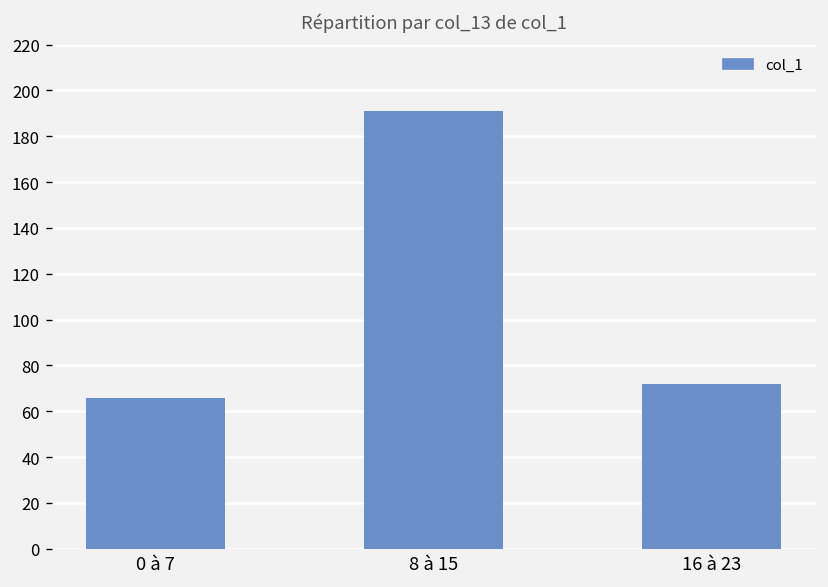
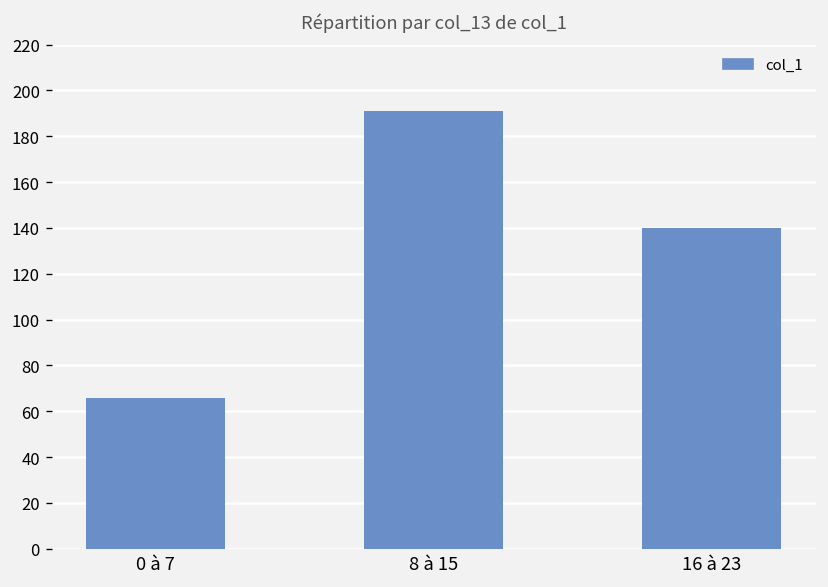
16 à 23: 72 -> 140
